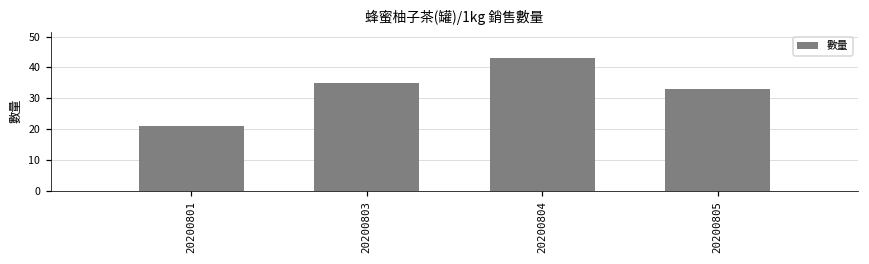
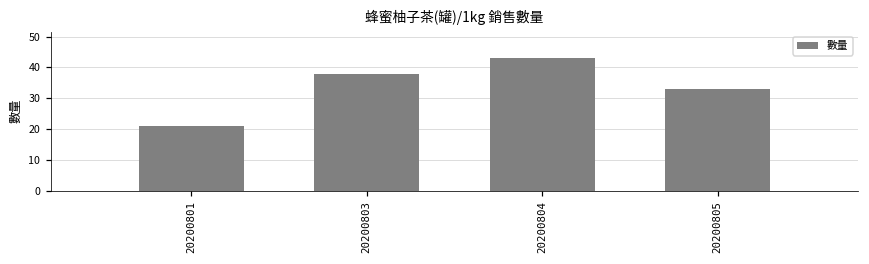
20200803: 35 -> 38
